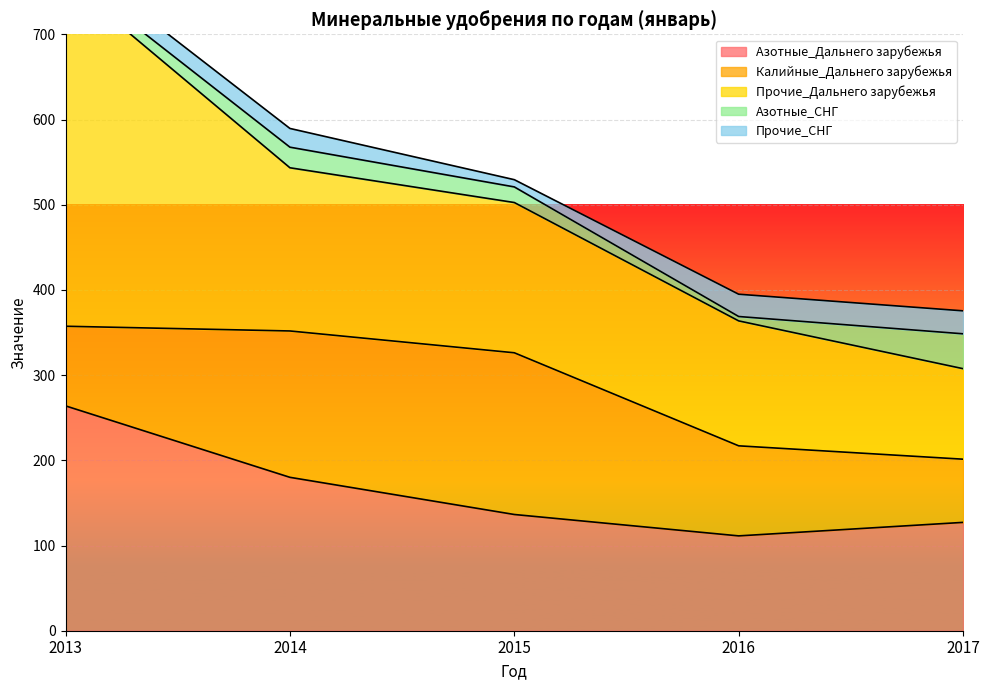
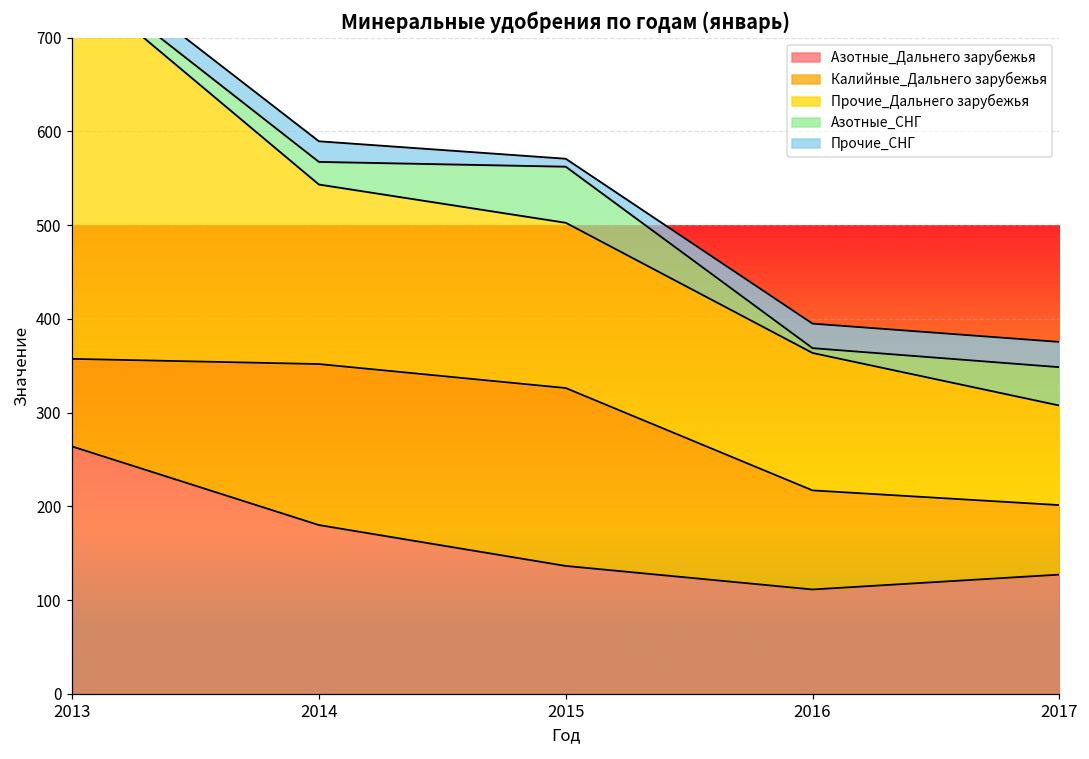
Азотные_СНГ, 2015: 20 -> 60
